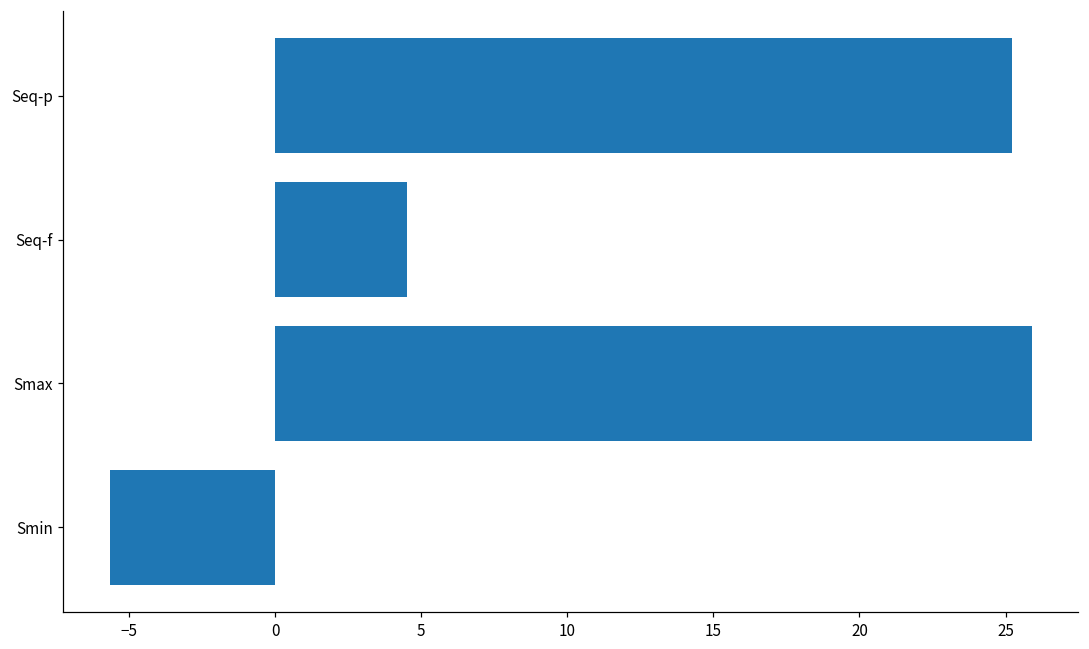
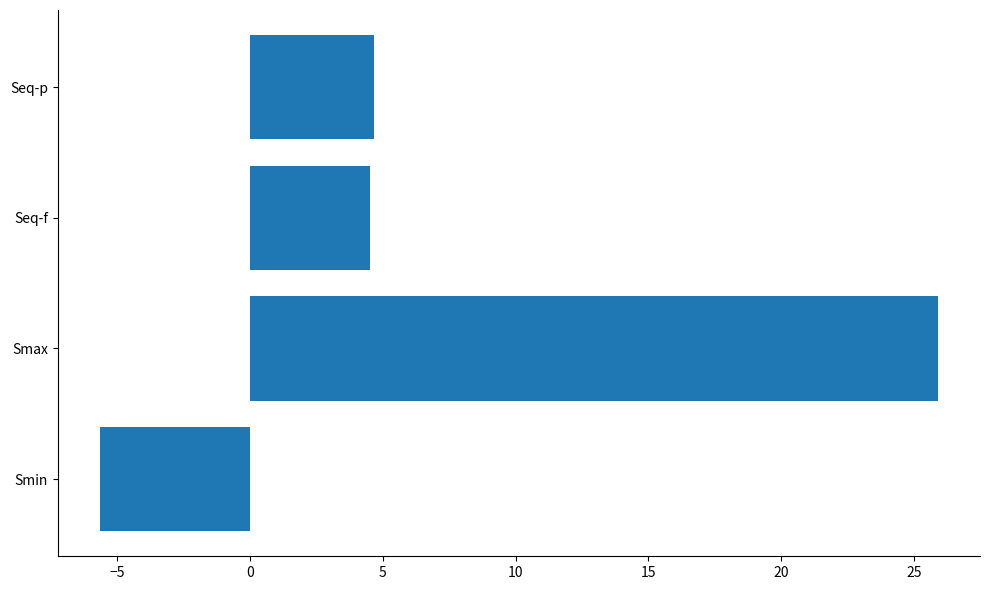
Seq-p: 25.2 -> 4.7
